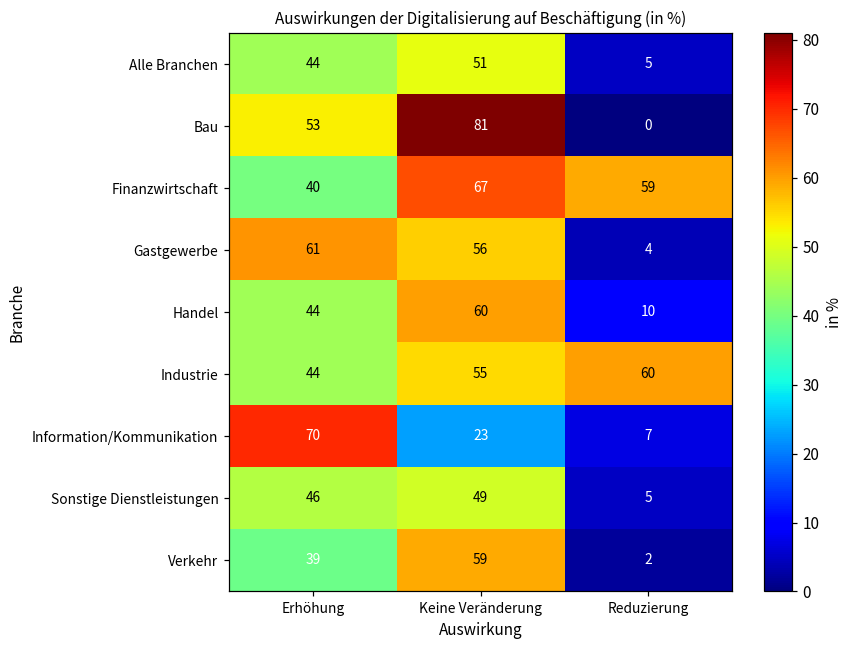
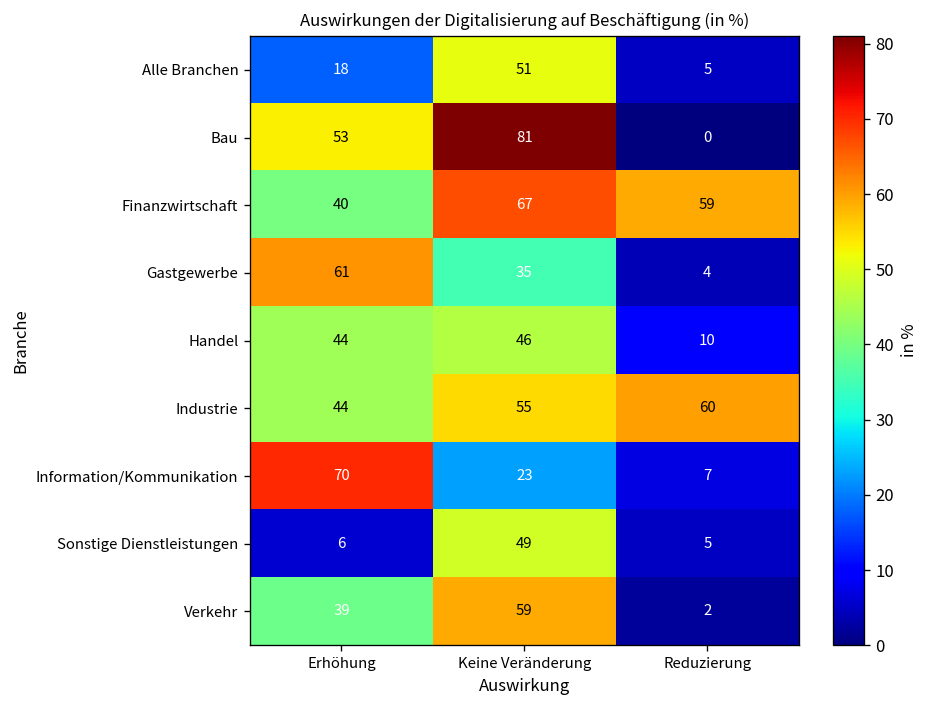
Alle Branchen, Erhöhung: 44 -> 18
Gastgewerbe, Keine Veränderung: 56 -> 35
Handel, Keine Veränderung: 60 -> 46
Sonstige Dienstleistungen, Erhöhung: 46 -> 6
